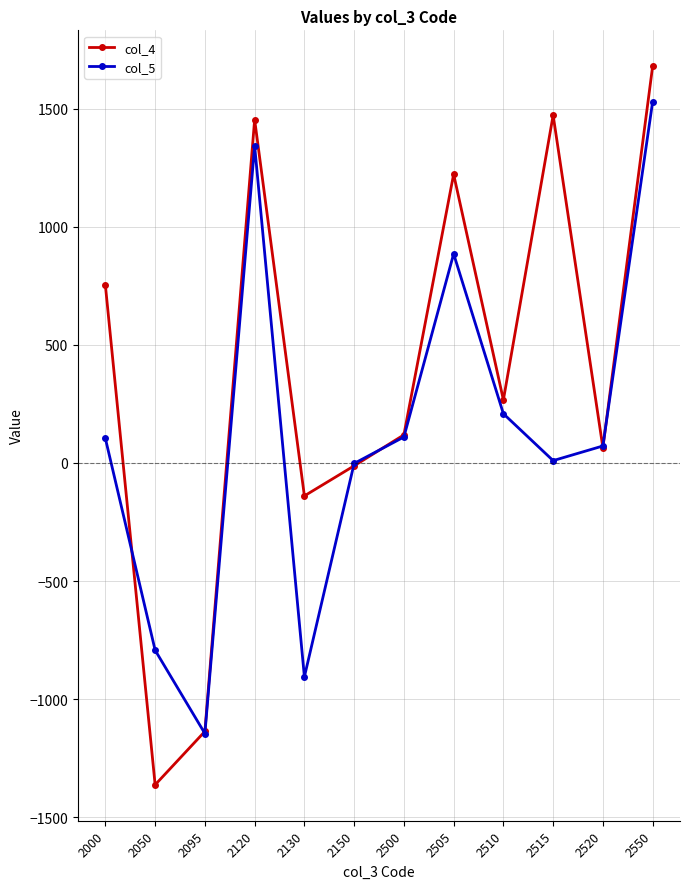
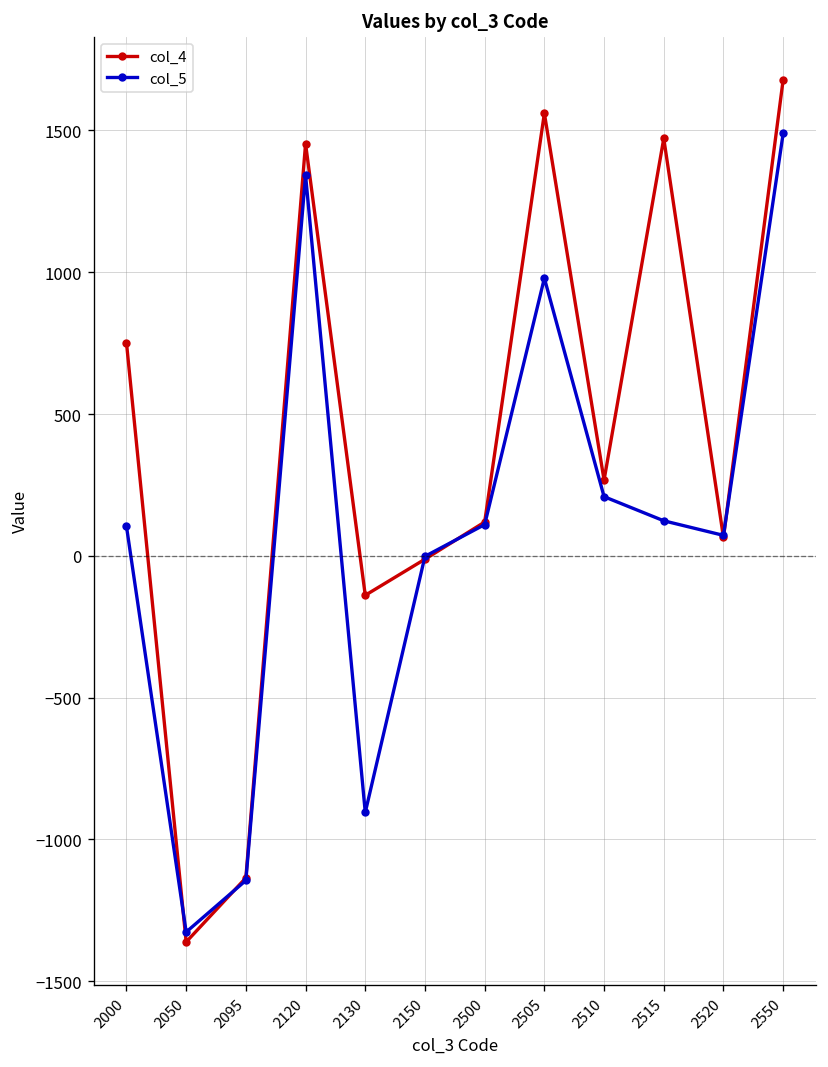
col_5, 2050: -790 -> -1330
col_4, 2505: 1220 -> 1560
col_5, 2505: 890 -> 980
col_5, 2515: 10 -> 120
col_5, 2550: 1530 -> 1490
